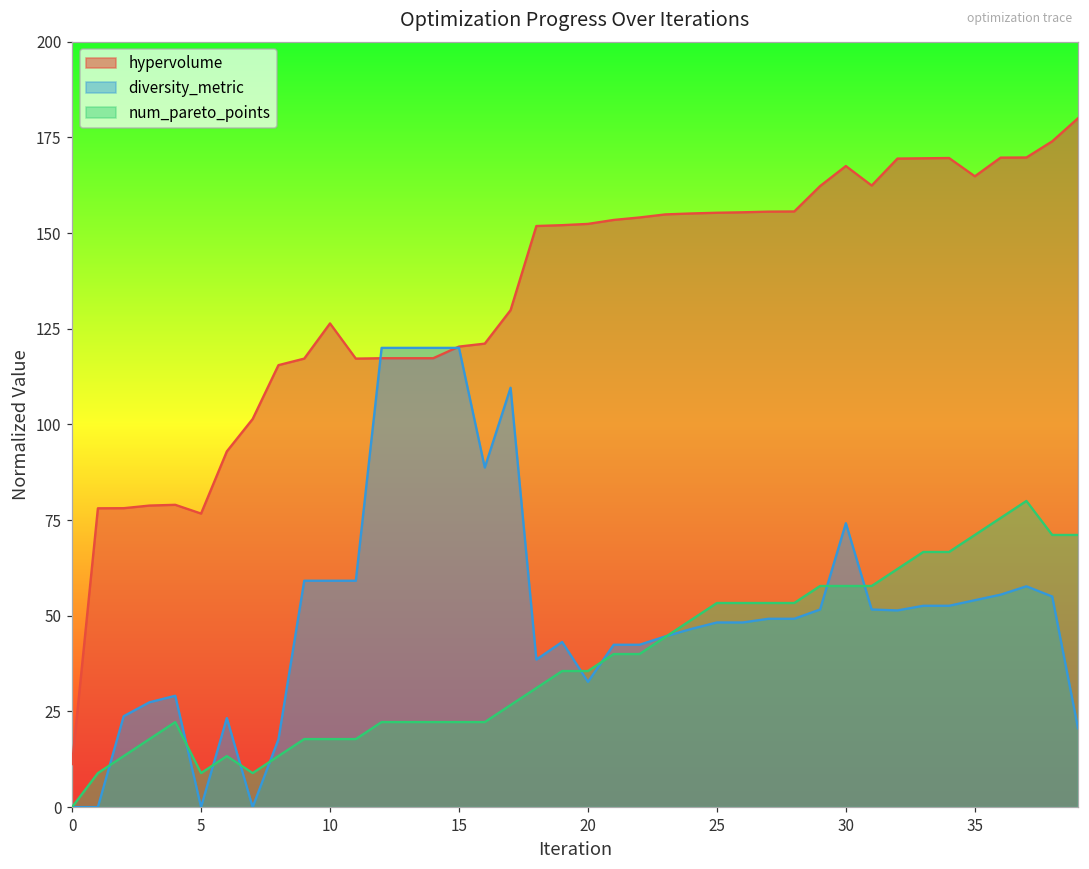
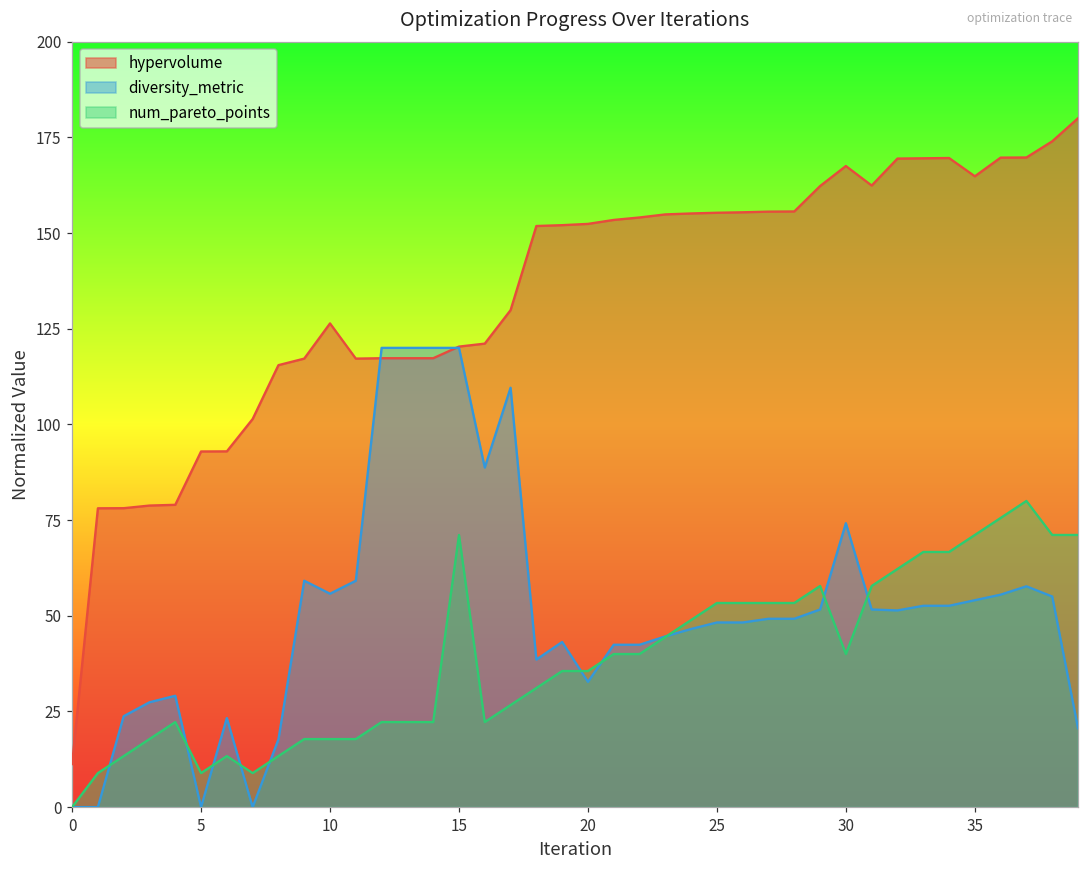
hypervolume, 5: 77 -> 93
diversity_metric, 10: 59 -> 56
num_pareto_points, 15: 22 -> 71
num_pareto_points, 30: 58 -> 40
